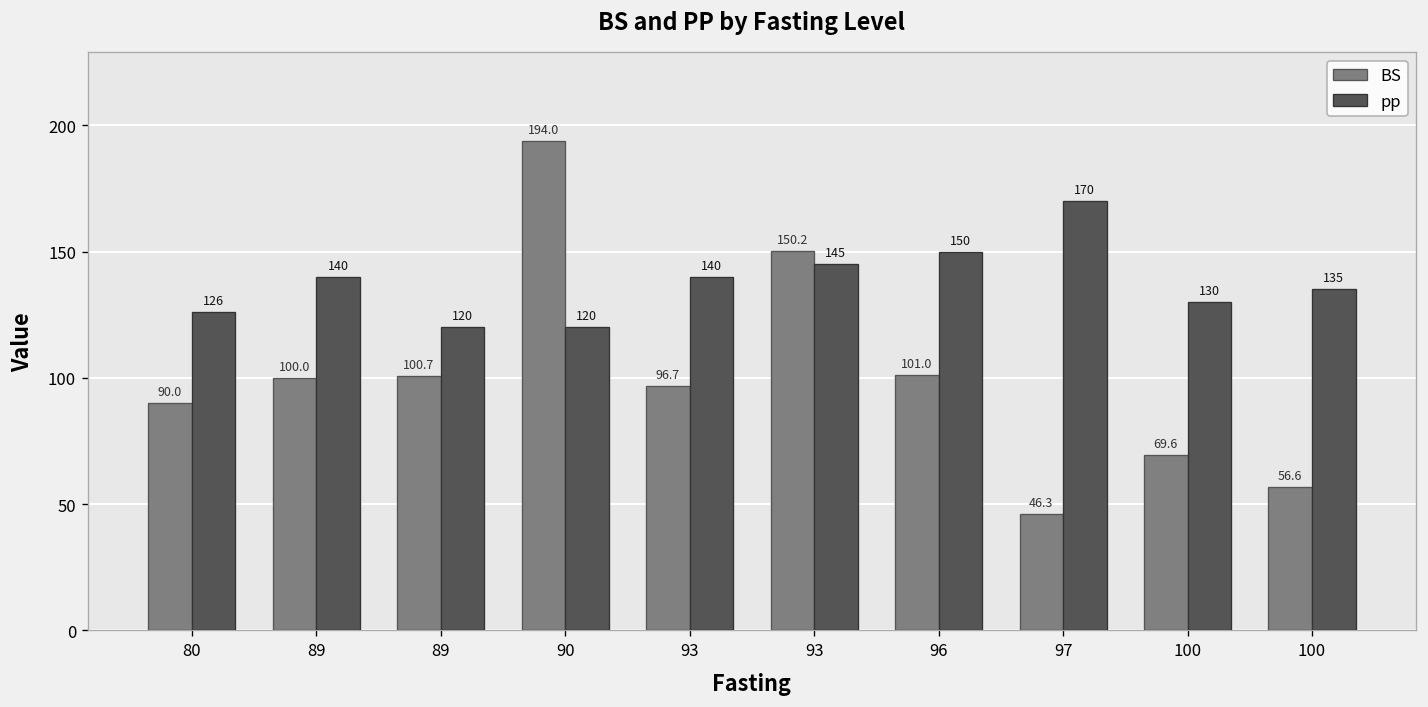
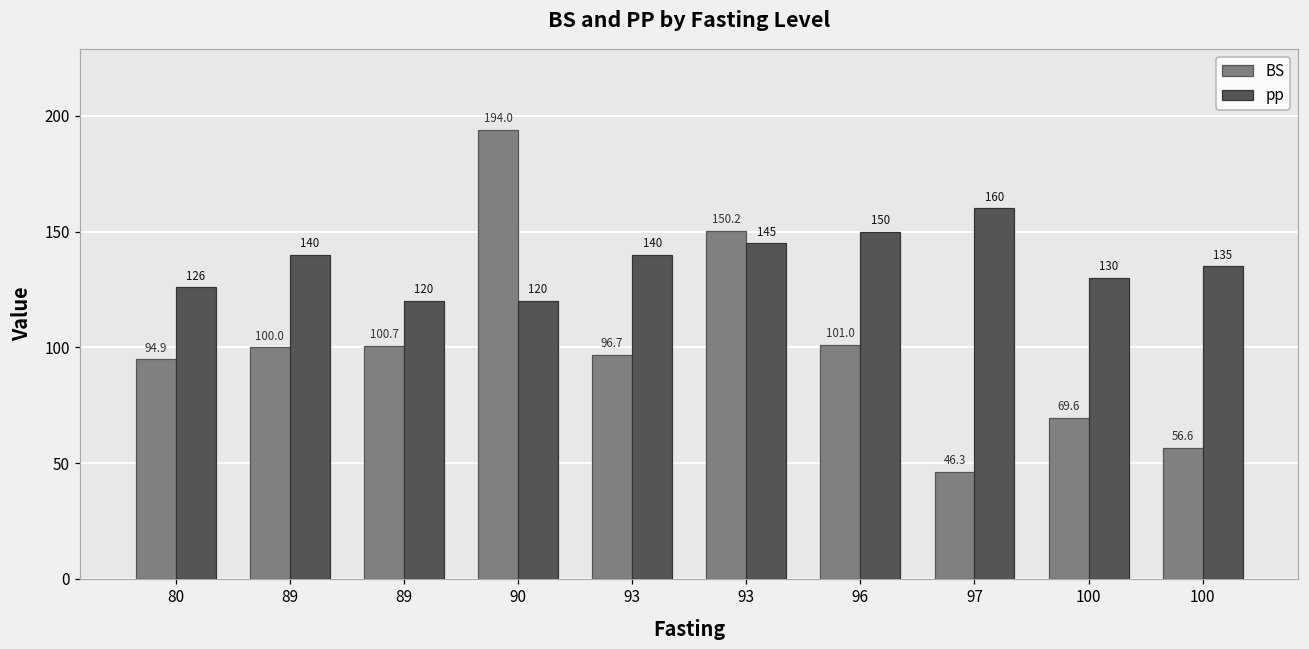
BS, 80: 90.0 -> 94.9
pp, 97: 170 -> 160
